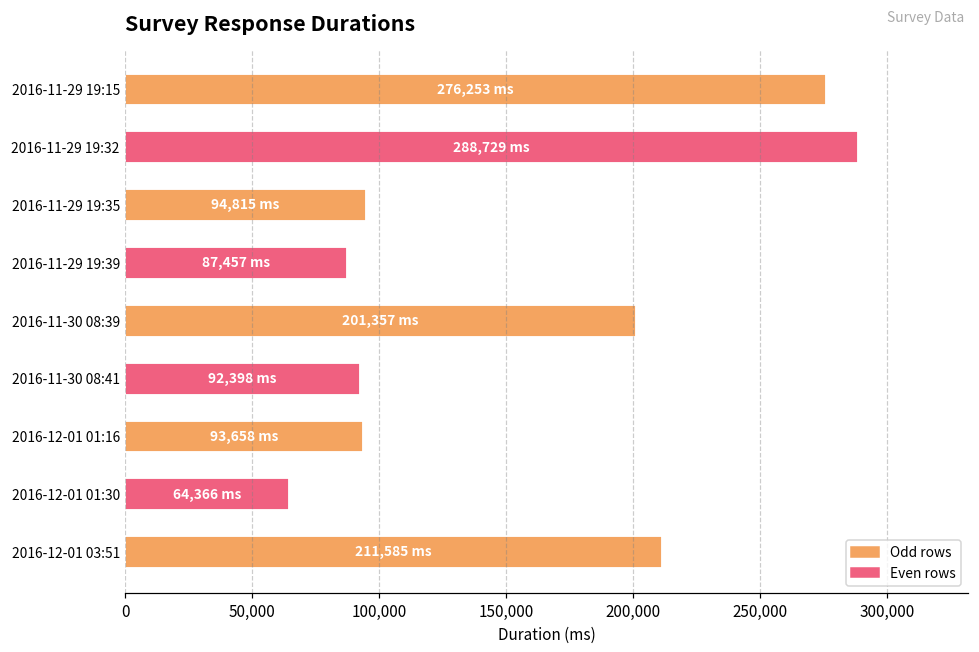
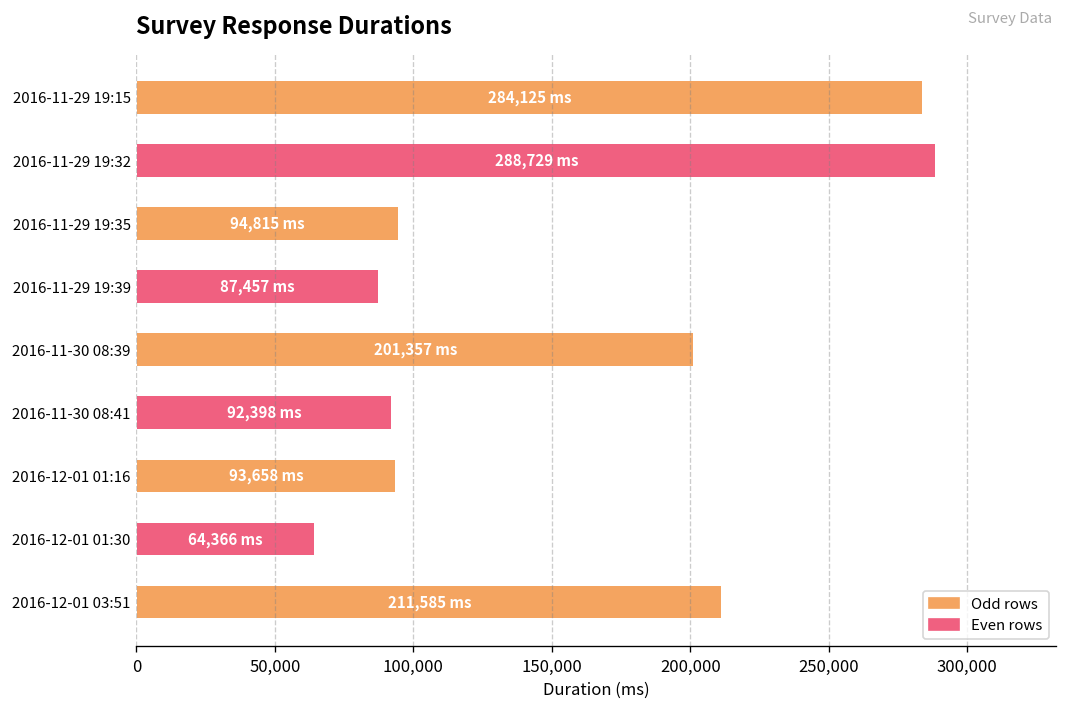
2016-11-29 19:15: 276,253 -> 284,125
